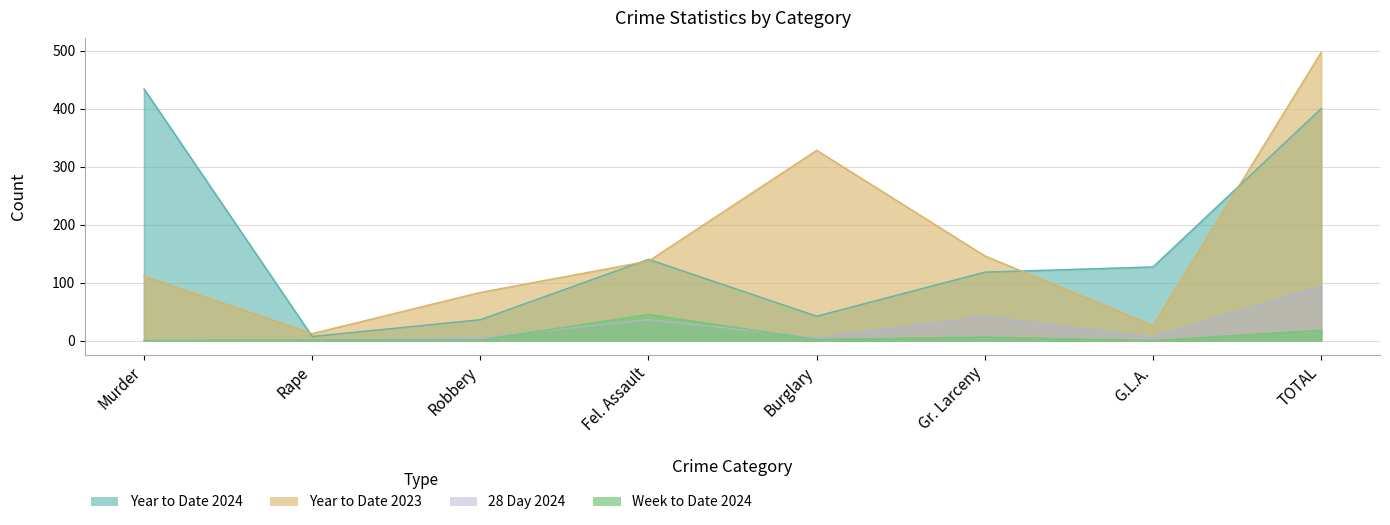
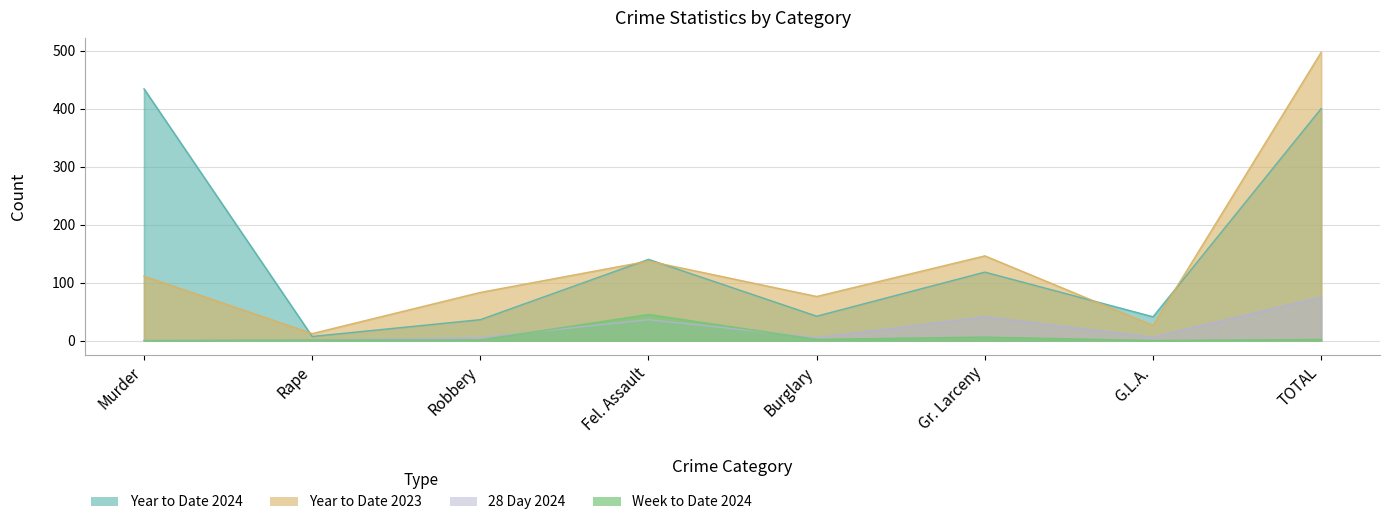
Year to Date 2023, Burglary: 330 -> 80
Year to Date 2024, G.L.A.: 130 -> 40
28 Day 2024, TOTAL: 90 -> 80
Week to Date 2024, TOTAL: 20 -> 0
